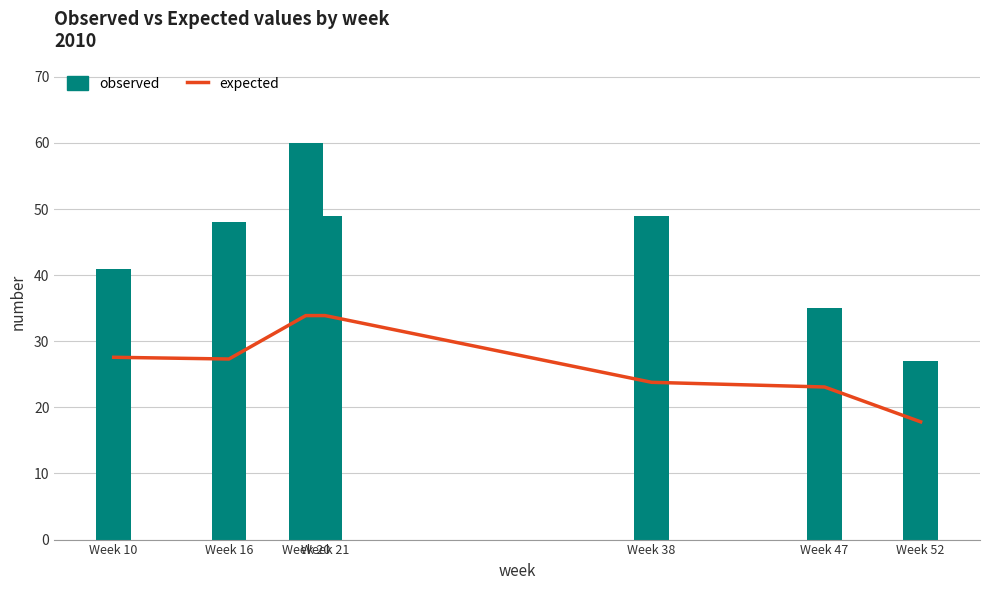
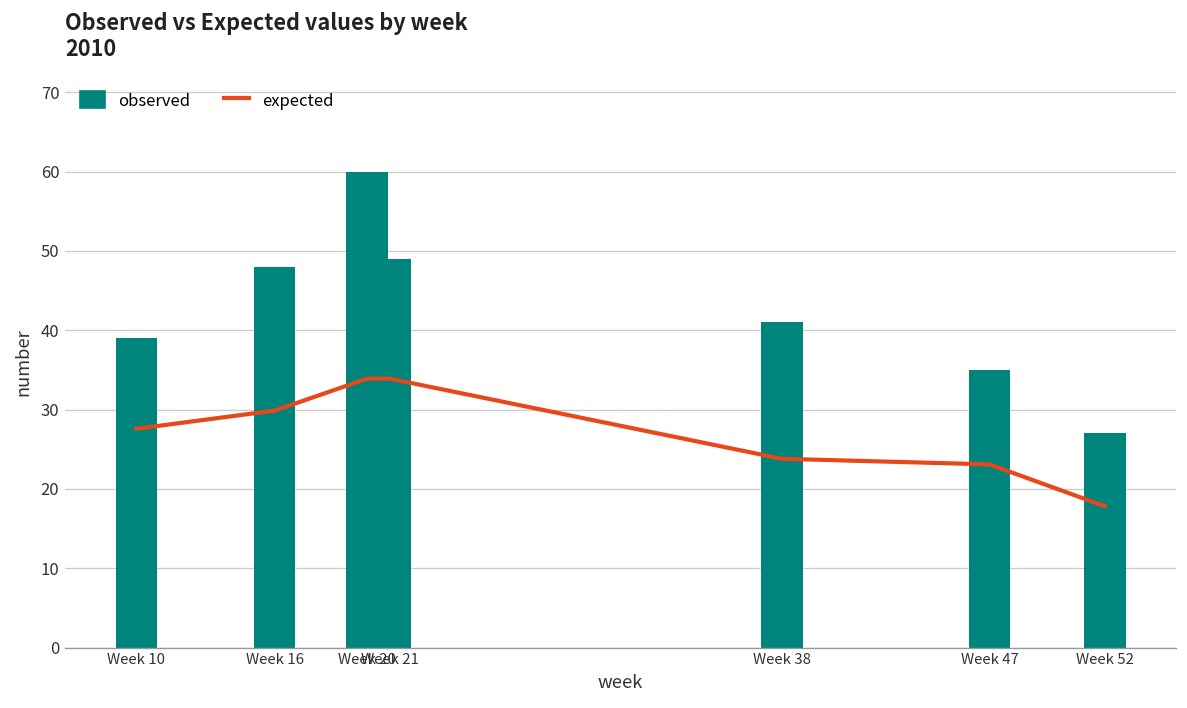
observed, Week 10: 41 -> 39
expected, Week 16: 27 -> 30
observed, Week 38: 49 -> 41
